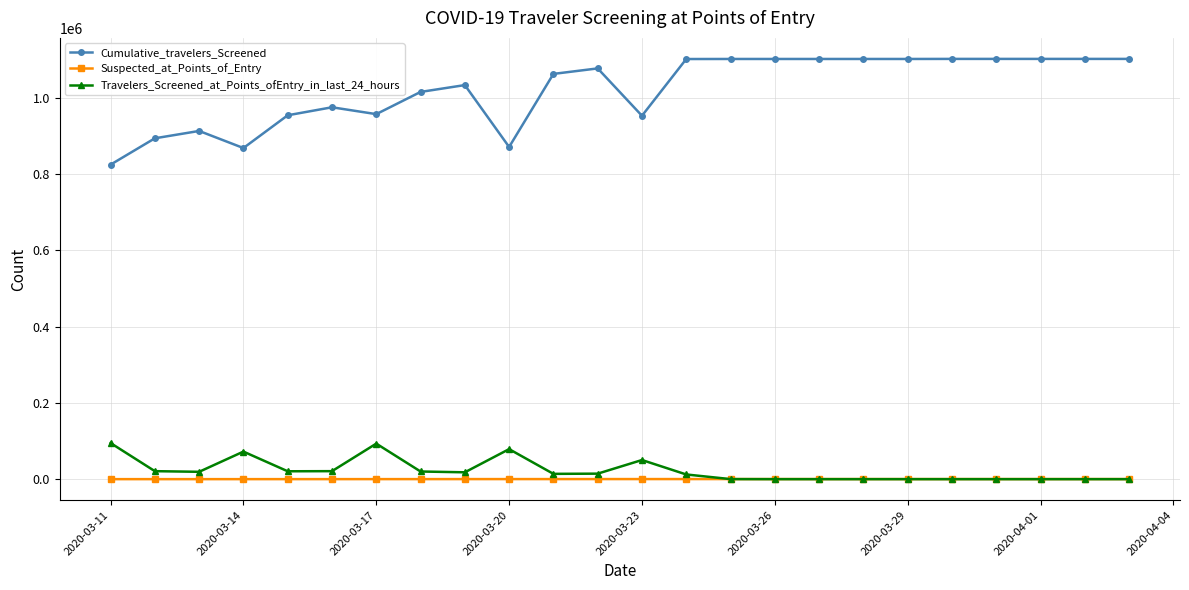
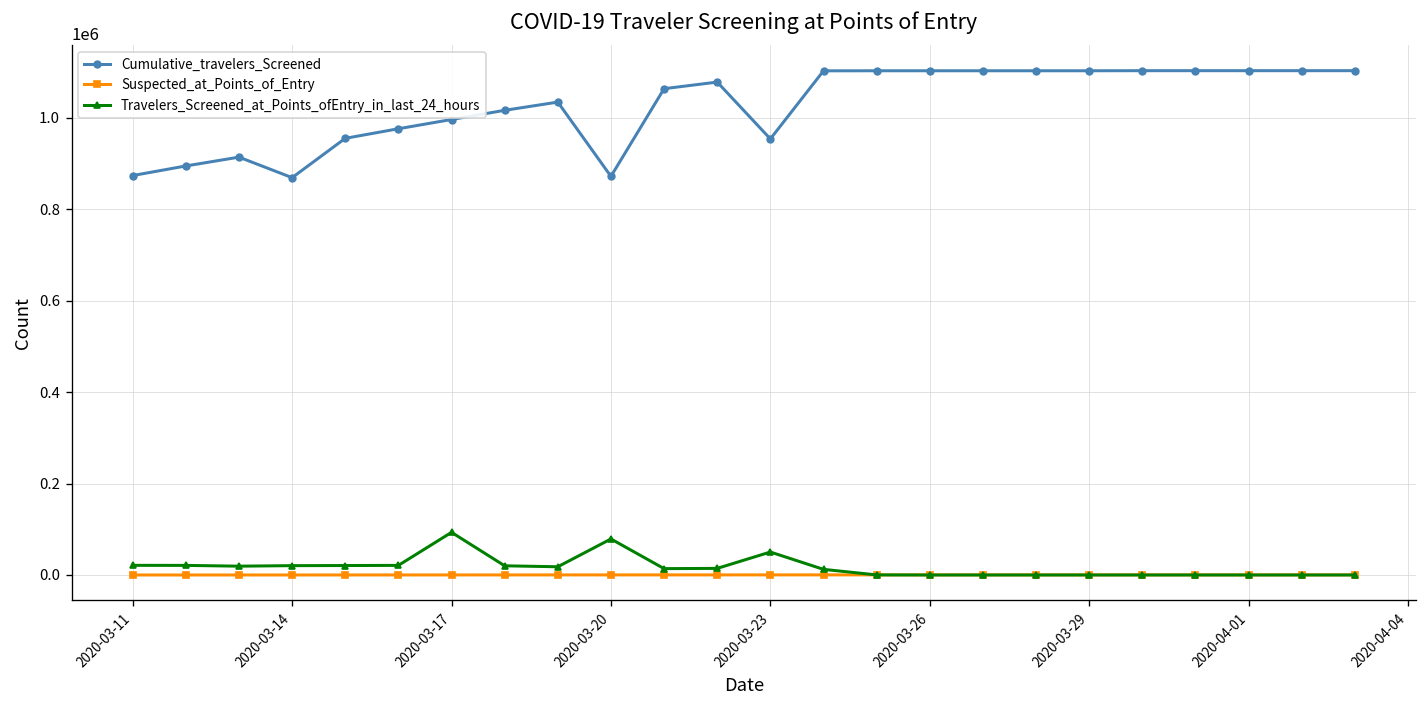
Cumulative_travelers_Screened, 2020-03-11: 830000 -> 870000
Travelers_Screened_at_Points_ofEntry_in_last_24_hours, 2020-03-11: 90000 -> 20000
Travelers_Screened_at_Points_ofEntry_in_last_24_hours, 2020-03-14: 70000 -> 20000
Cumulative_travelers_Screened, 2020-03-17: 960000 -> 1000000
